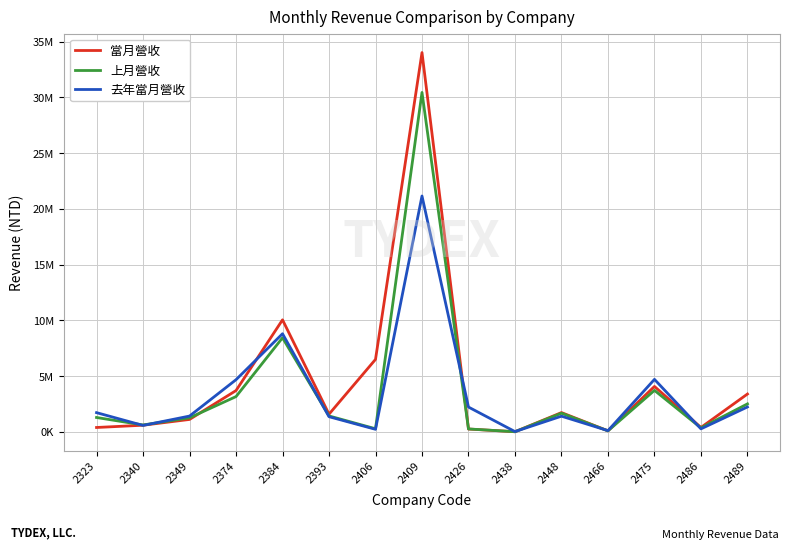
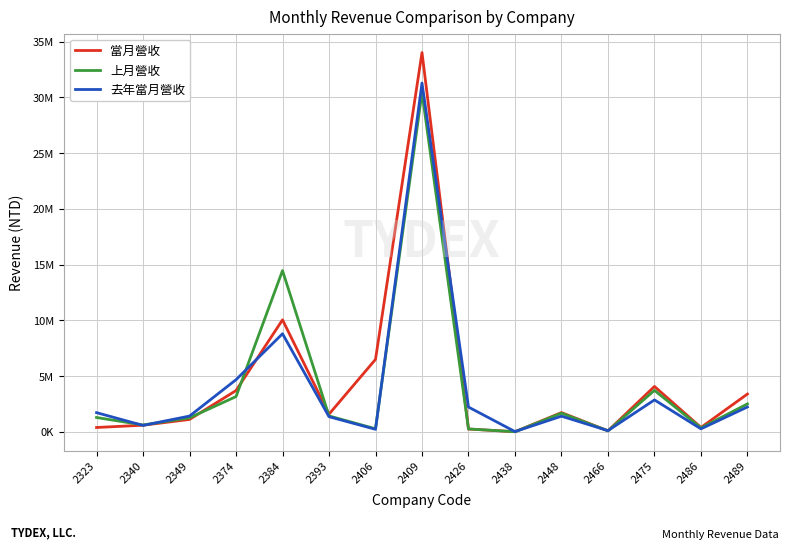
上月營收, 2384: 8400000 -> 14500000
去年當月營收, 2409: 21200000 -> 31300000
去年當月營收, 2475: 4700000 -> 2900000
